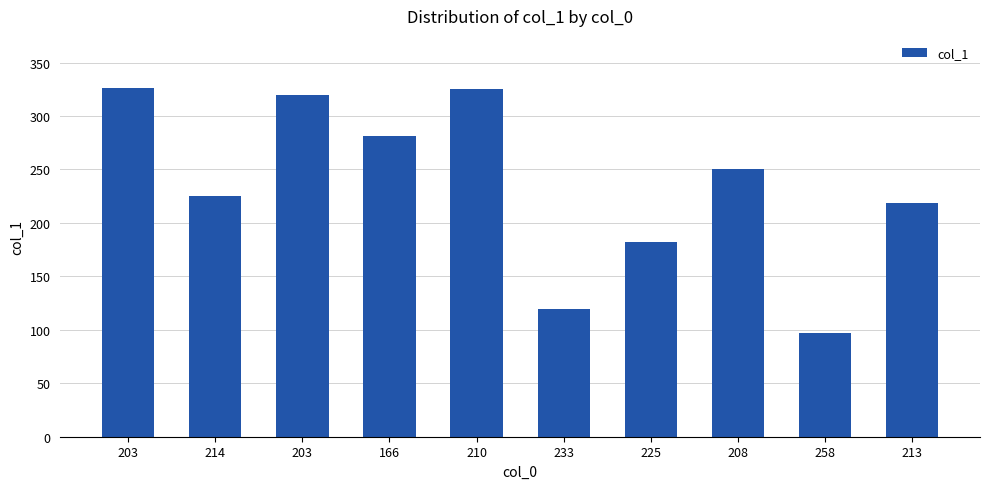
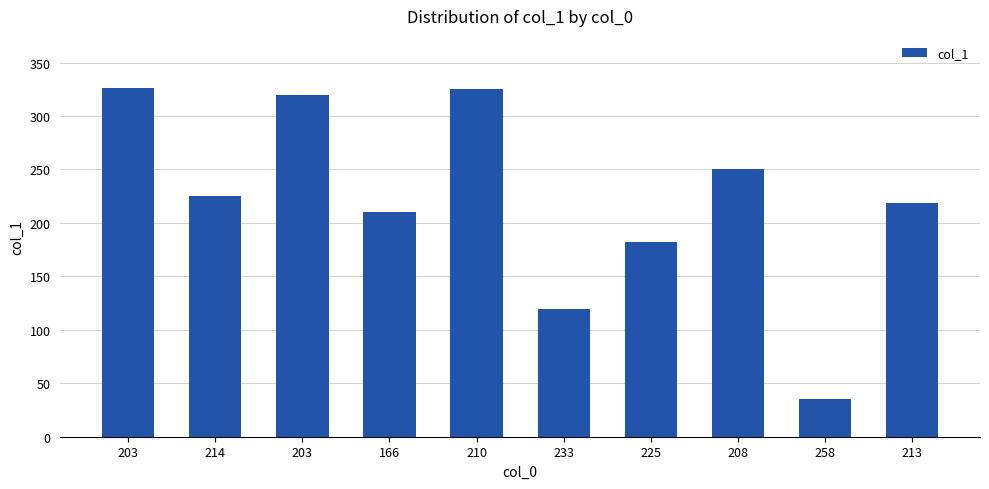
166: 281 -> 210
258: 97 -> 35
